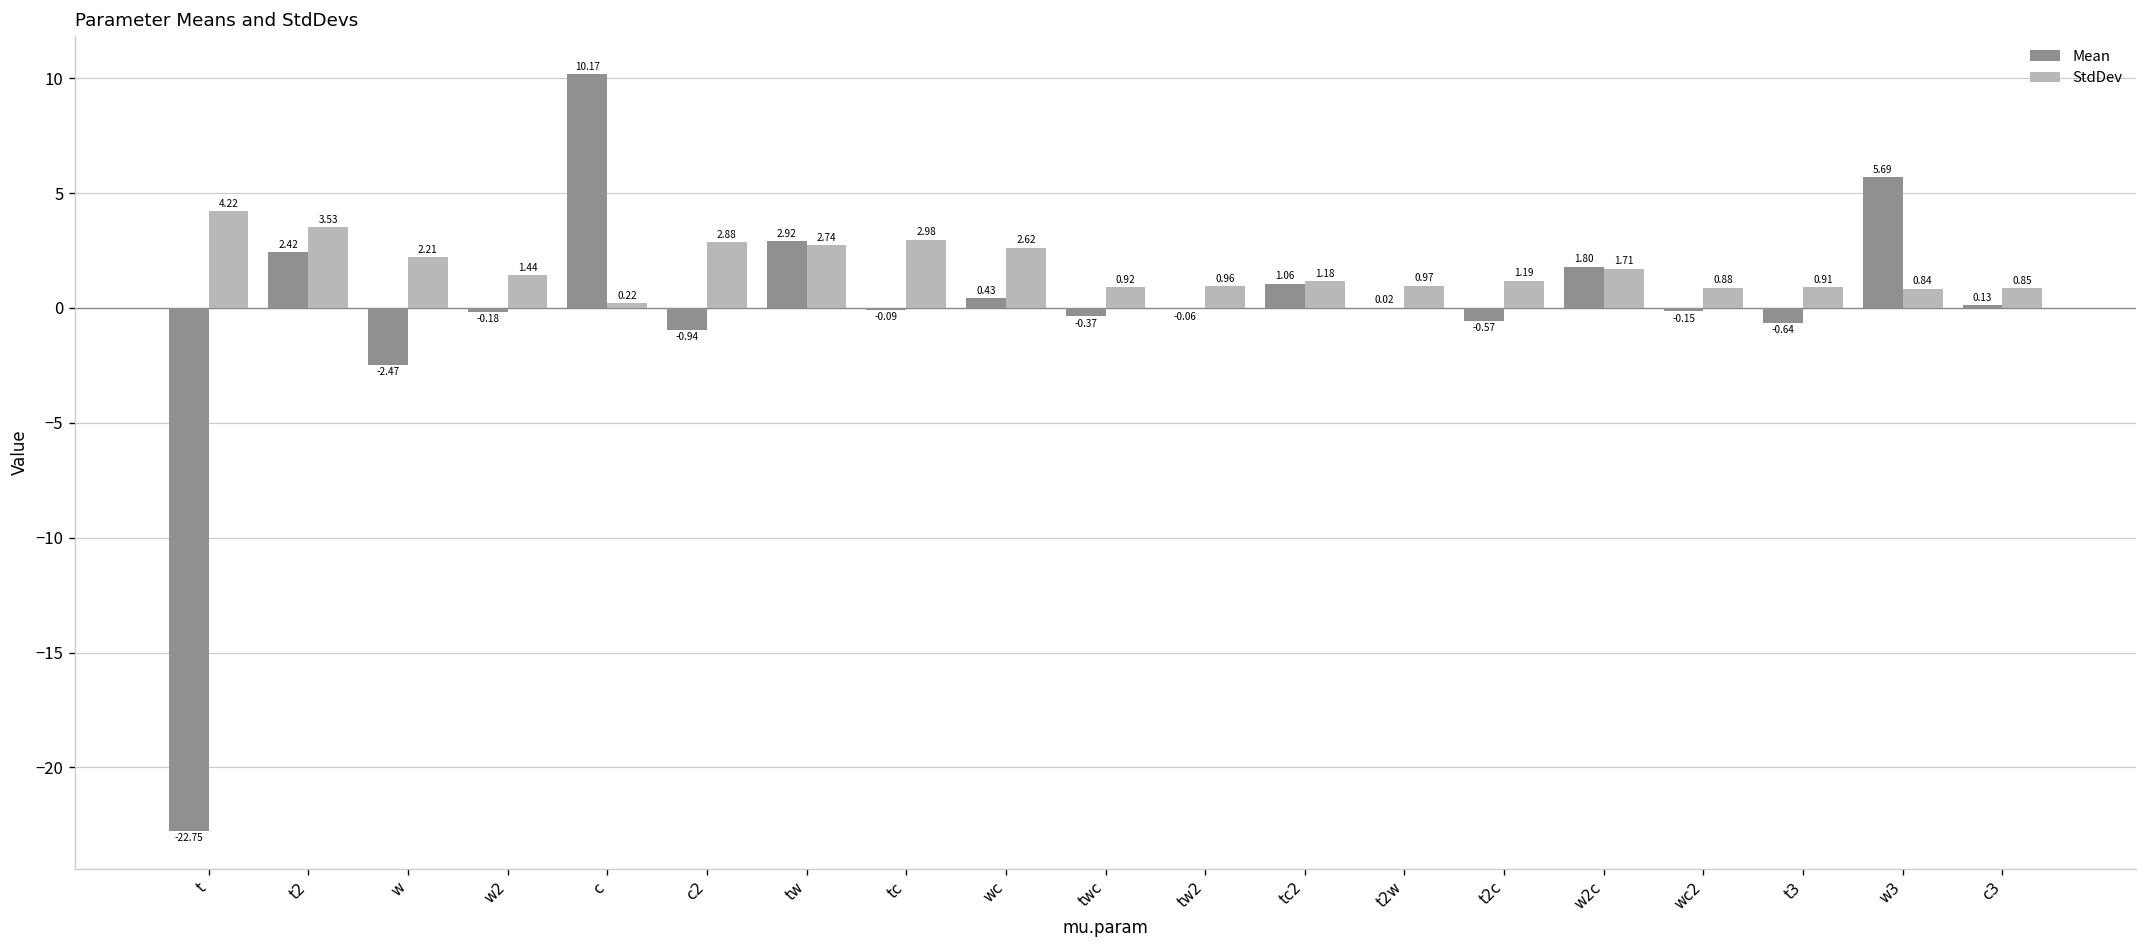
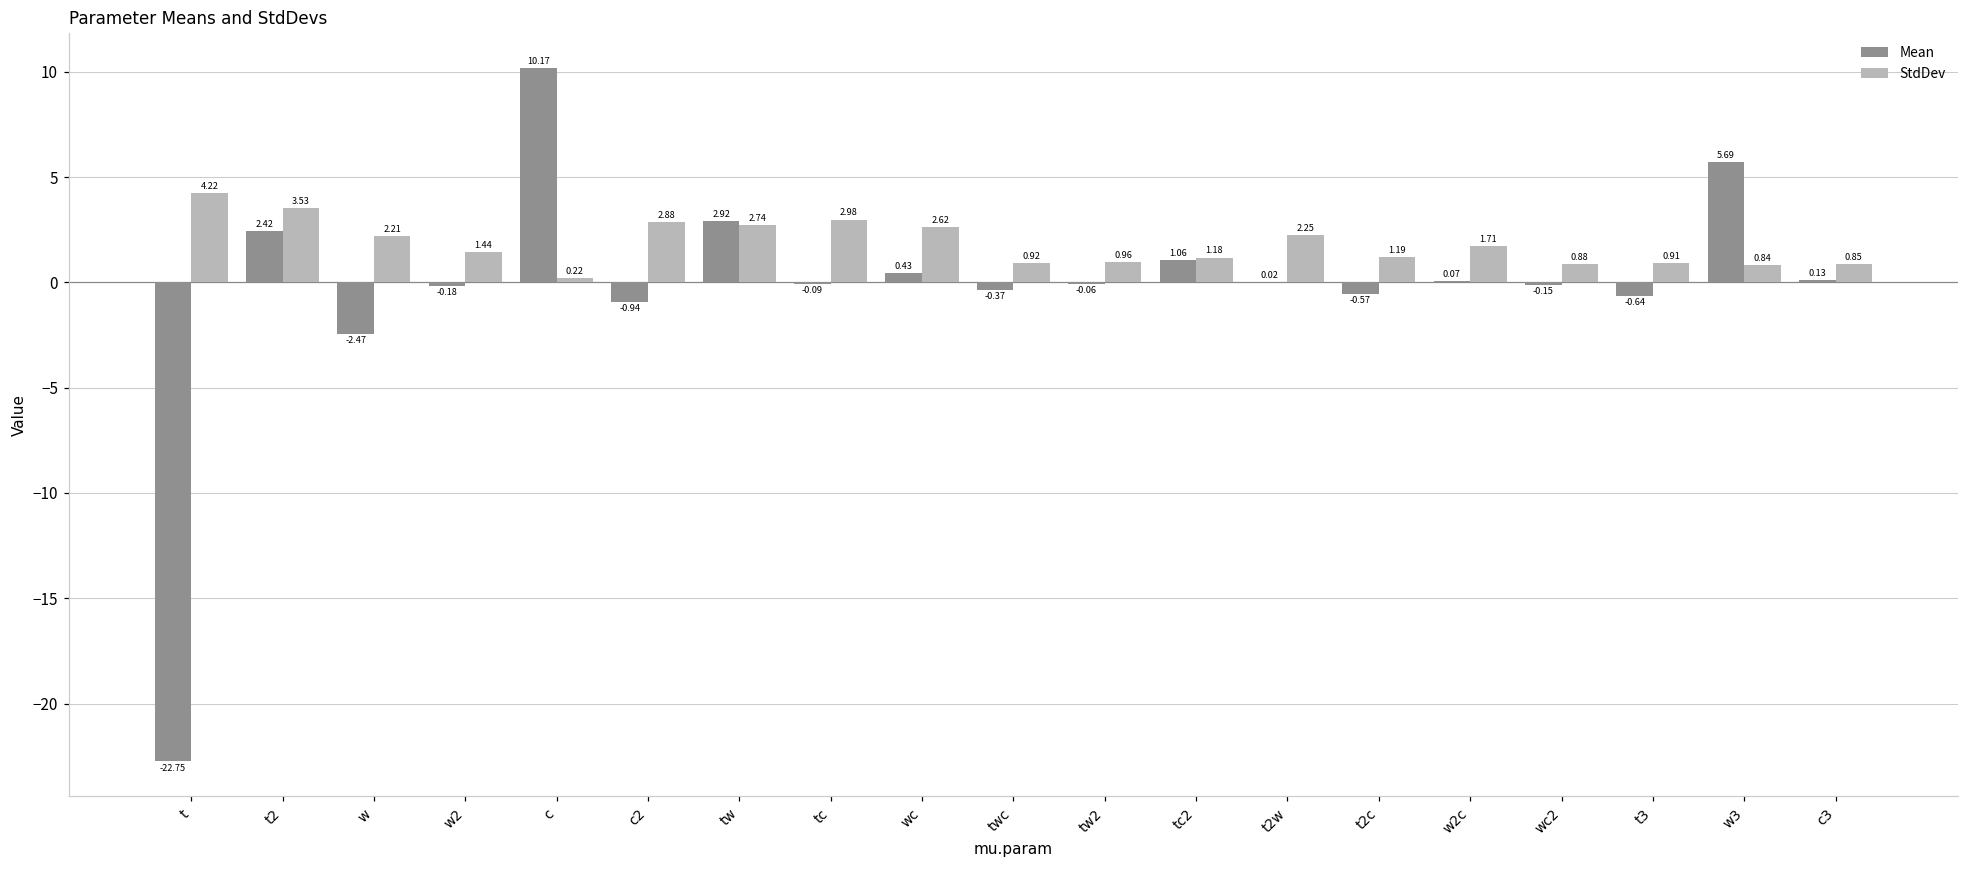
StdDev, t2w: 0.97 -> 2.25
Mean, w2c: 1.80 -> 0.07
